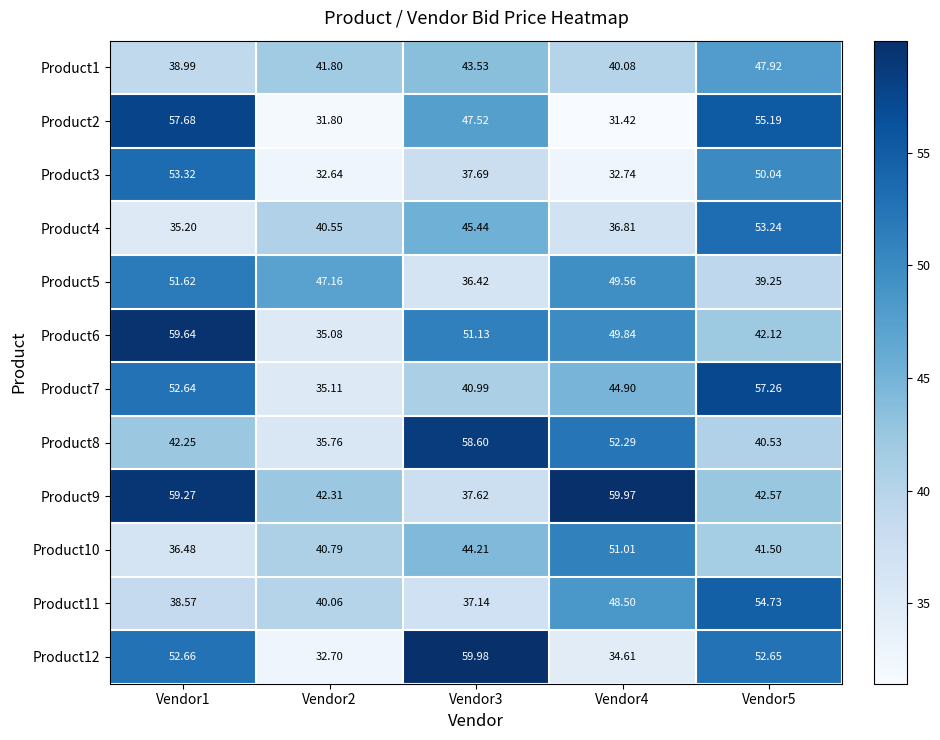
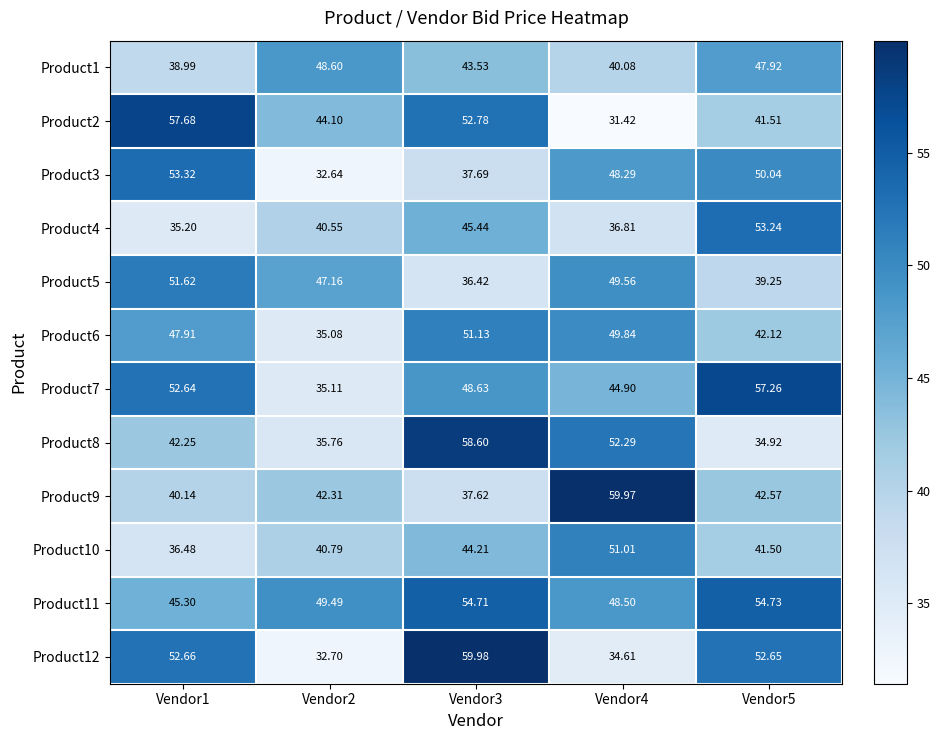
Product1, Vendor2: 41.80 -> 48.60
Product2, Vendor2: 31.80 -> 44.10
Product2, Vendor3: 47.52 -> 52.78
Product2, Vendor5: 55.19 -> 41.51
Product3, Vendor4: 32.74 -> 48.29
Product6, Vendor1: 59.64 -> 47.91
Product7, Vendor3: 40.99 -> 48.63
Product8, Vendor5: 40.53 -> 34.92
Product9, Vendor1: 59.27 -> 40.14
Product11, Vendor1: 38.57 -> 45.30
Product11, Vendor2: 40.06 -> 49.49
Product11, Vendor3: 37.14 -> 54.71
